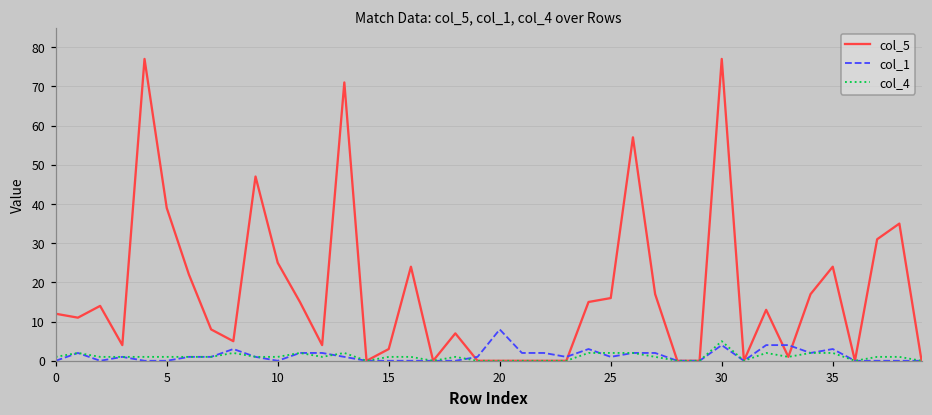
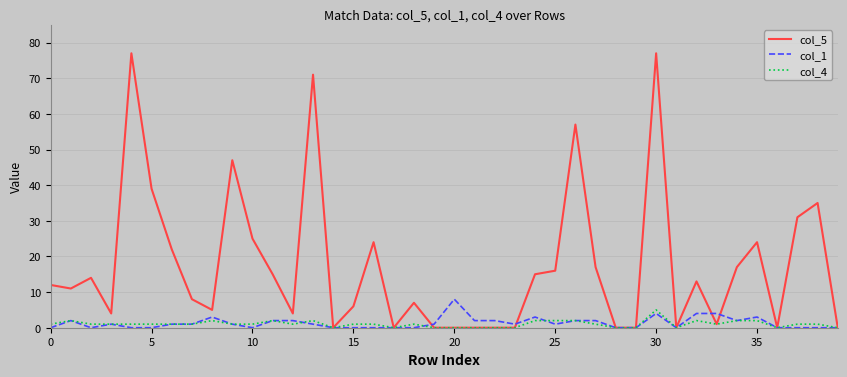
col_5, 15: 3 -> 6
